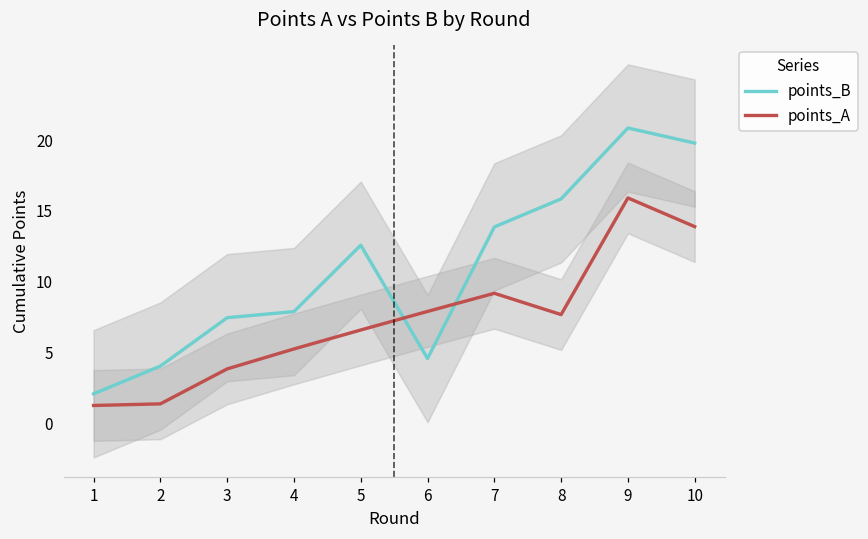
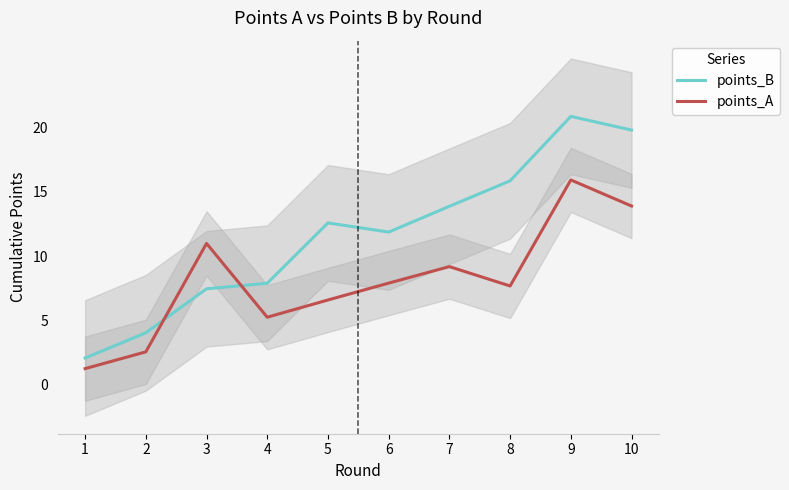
points_A, 2: 1.4 -> 2.5
points_A, 3: 3.8 -> 11.0
points_B, 6: 4.6 -> 11.9
